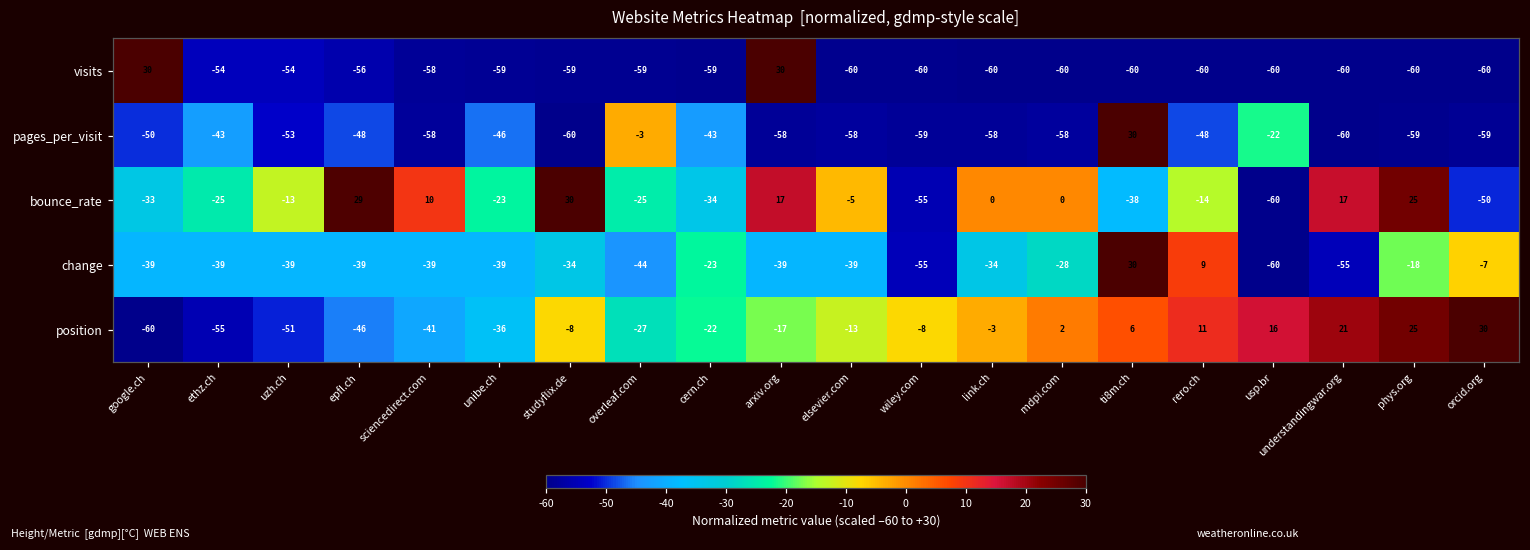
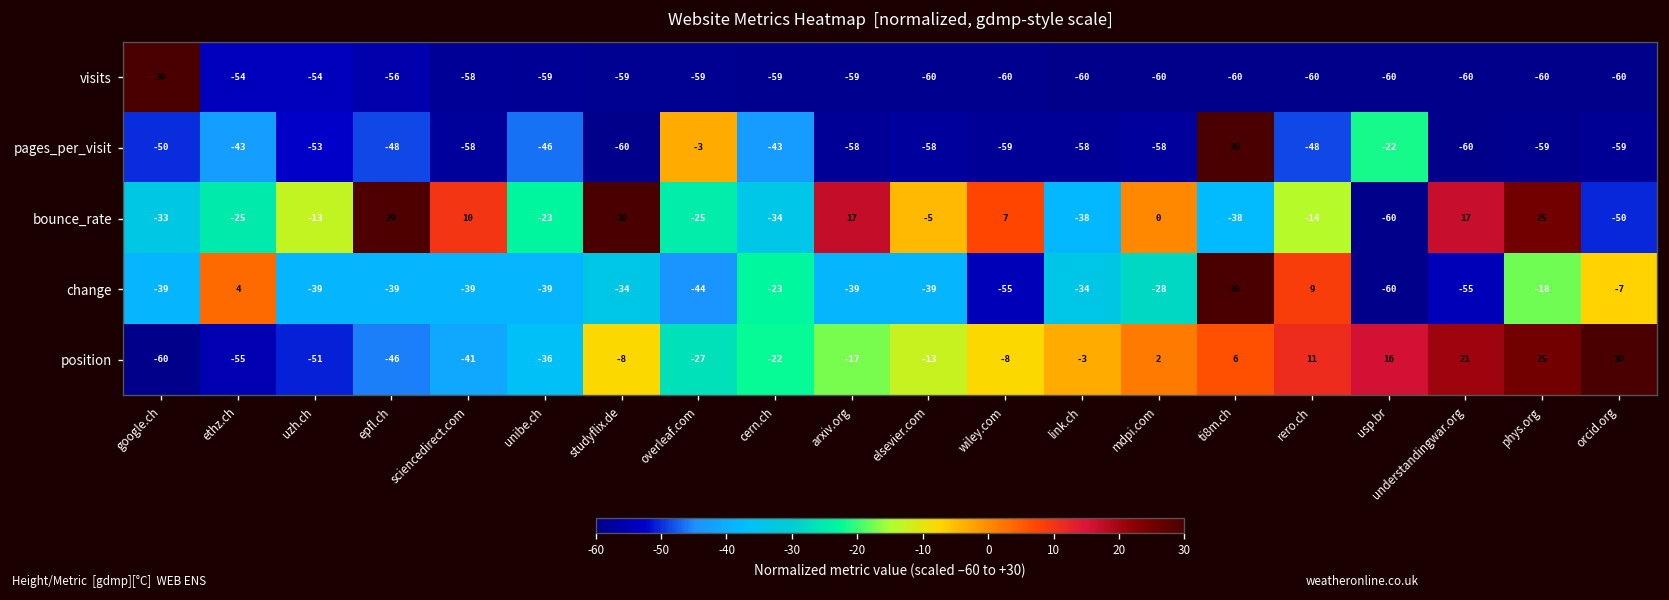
visits, arxiv.org: 30 -> -59
bounce_rate, wiley.com: -55 -> 7
bounce_rate, link.ch: 0 -> -38
change, ethz.ch: -39 -> 4
